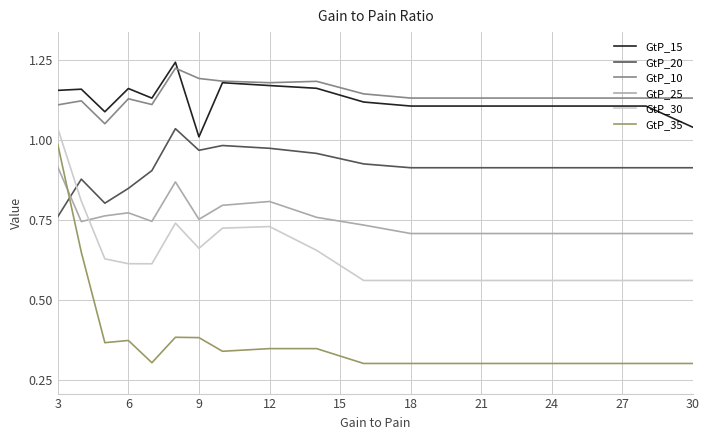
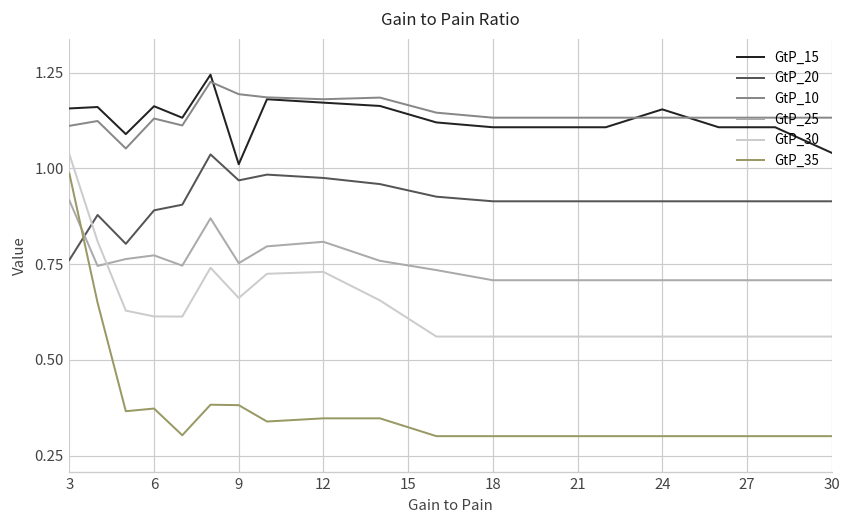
GtP_20, 6: 0.85 -> 0.89
GtP_15, 24: 1.11 -> 1.15
